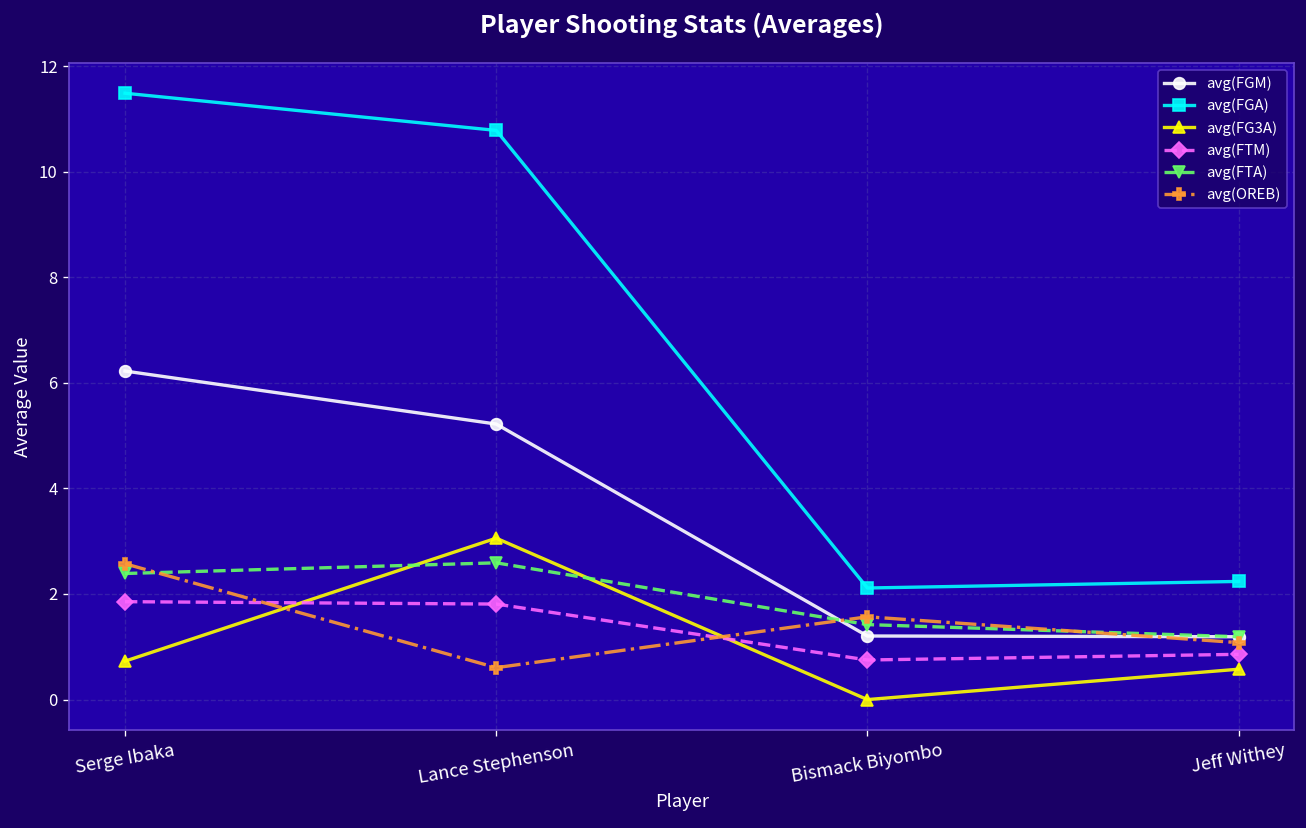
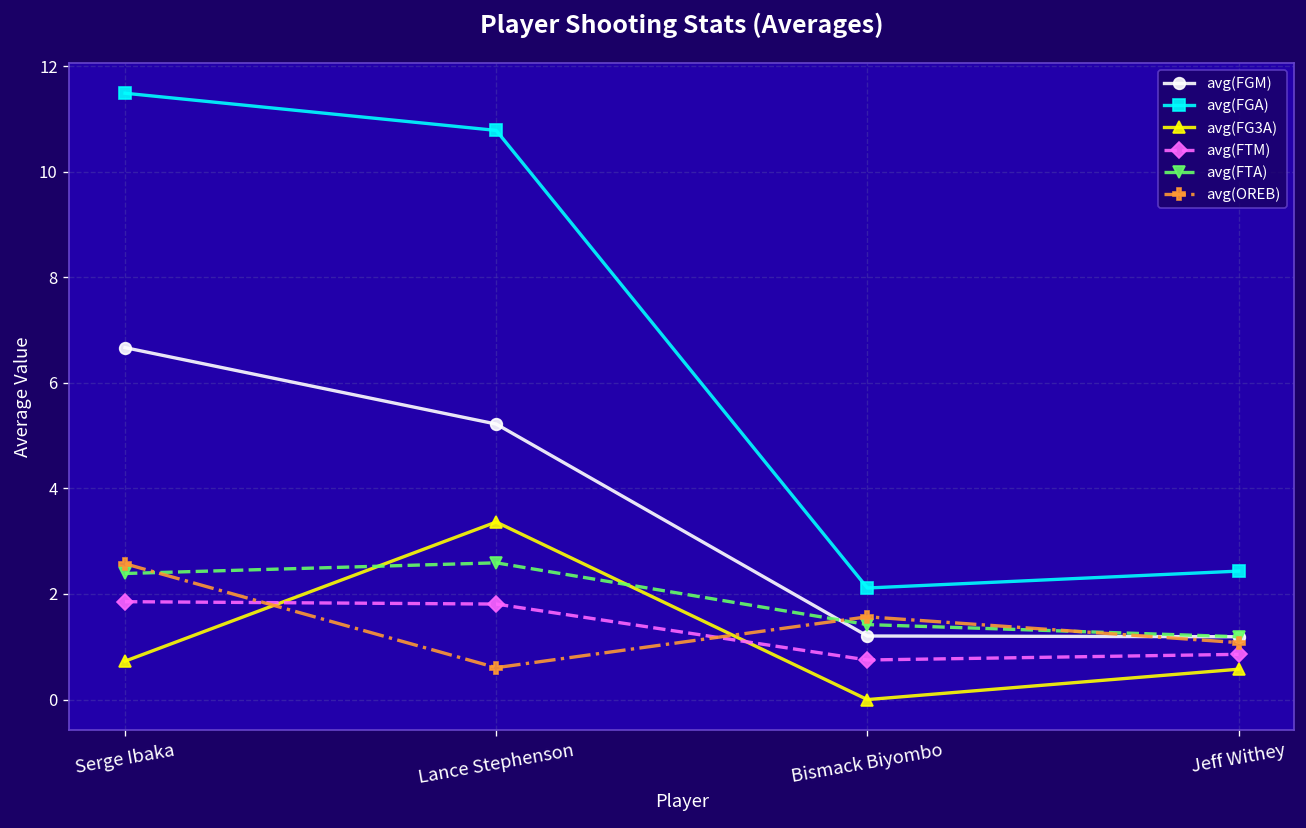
avg(FGM), Serge Ibaka: 6.2 -> 6.7
avg(FG3A), Lance Stephenson: 3.1 -> 3.4
avg(FGA), Jeff Withey: 2.2 -> 2.4
